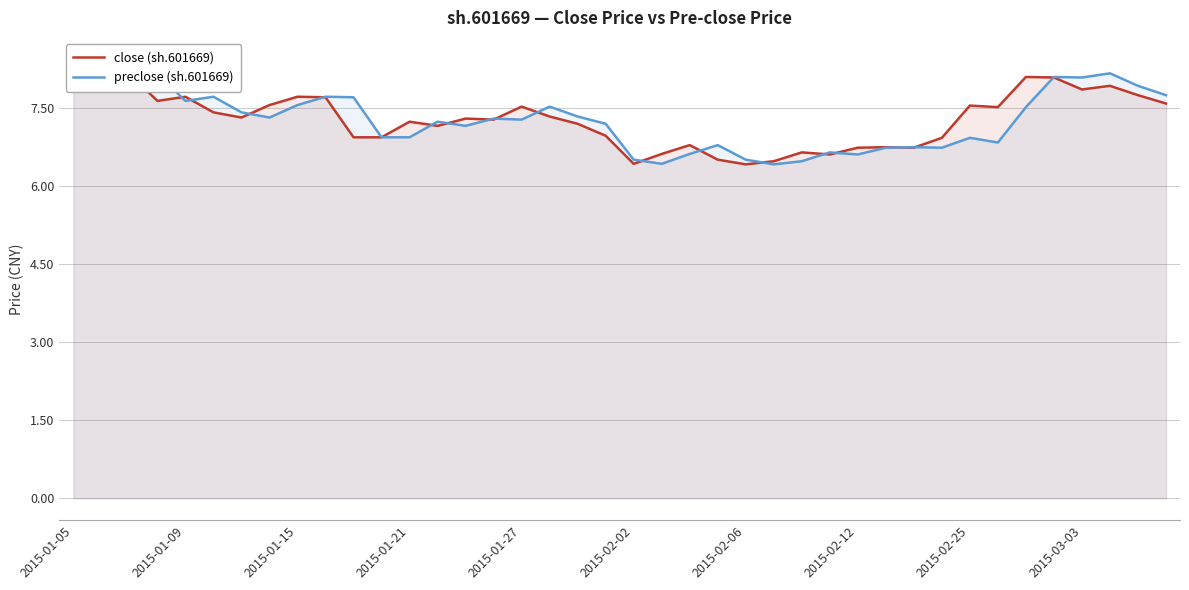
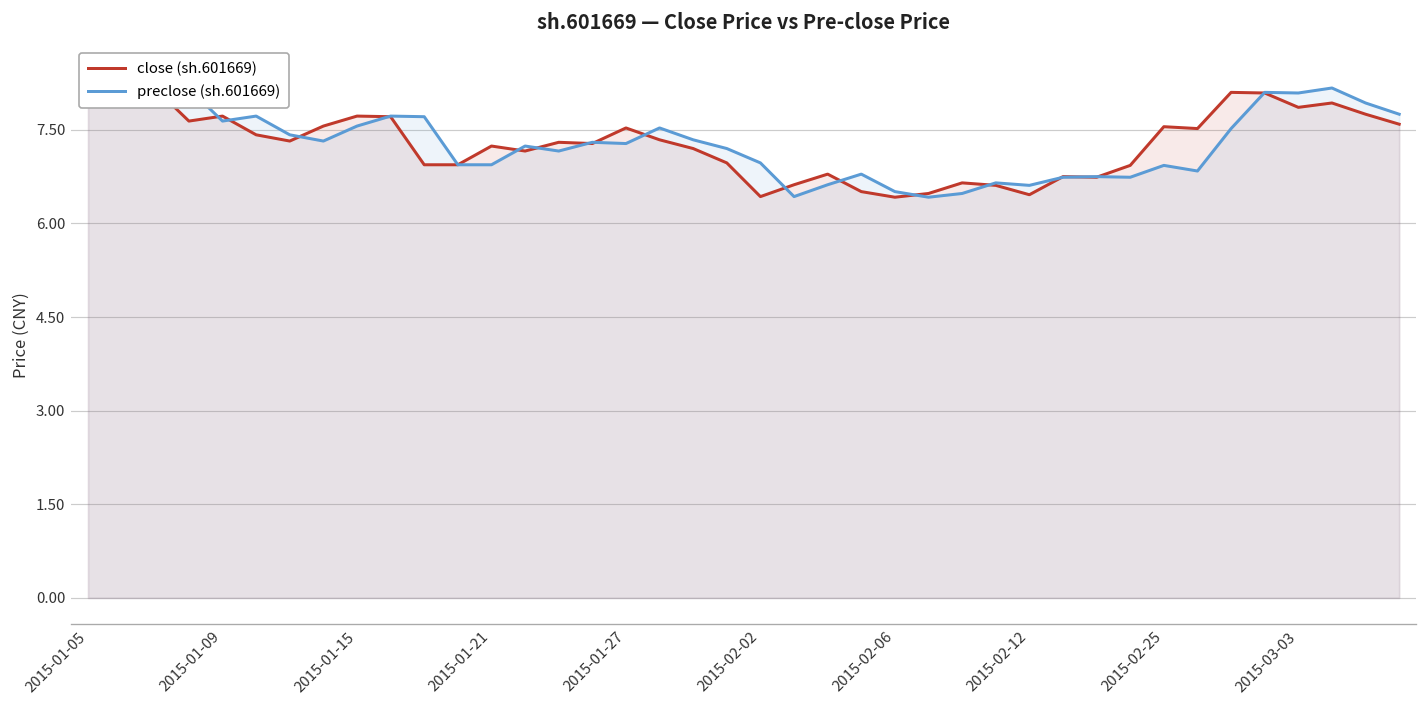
preclose (sh.601669), 2015-02-02: 6.5 -> 7.0
close (sh.601669), 2015-02-12: 6.7 -> 6.5
